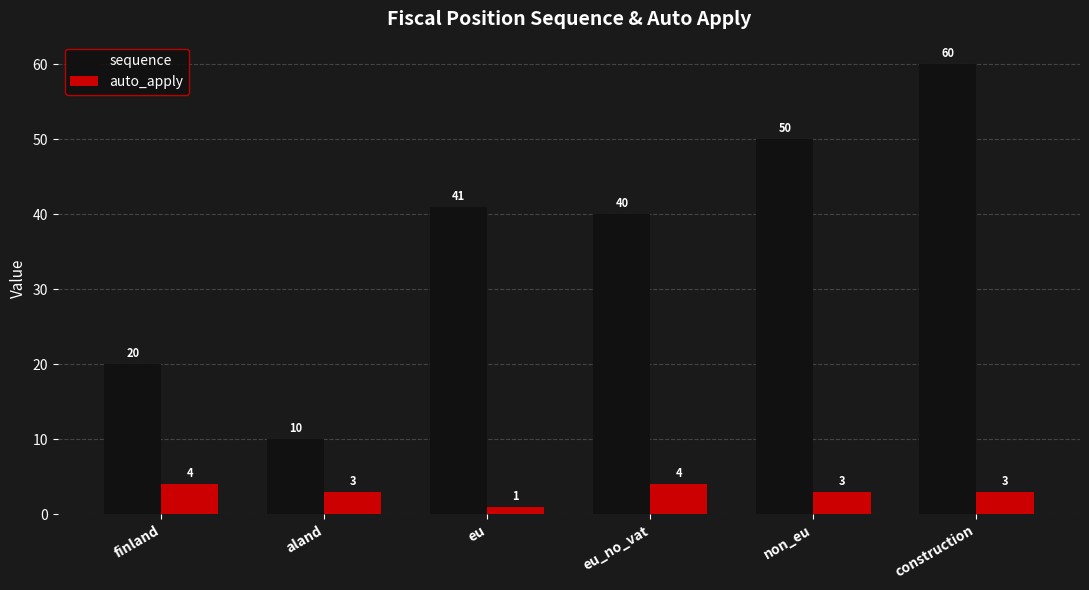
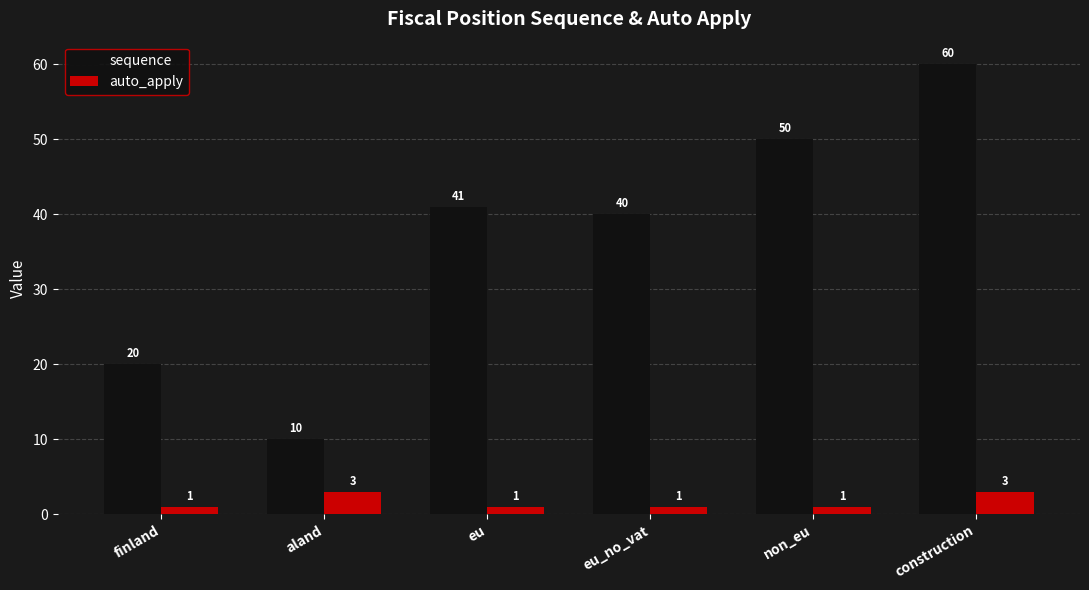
auto_apply, finland: 4 -> 1
auto_apply, eu_no_vat: 4 -> 1
auto_apply, non_eu: 3 -> 1
